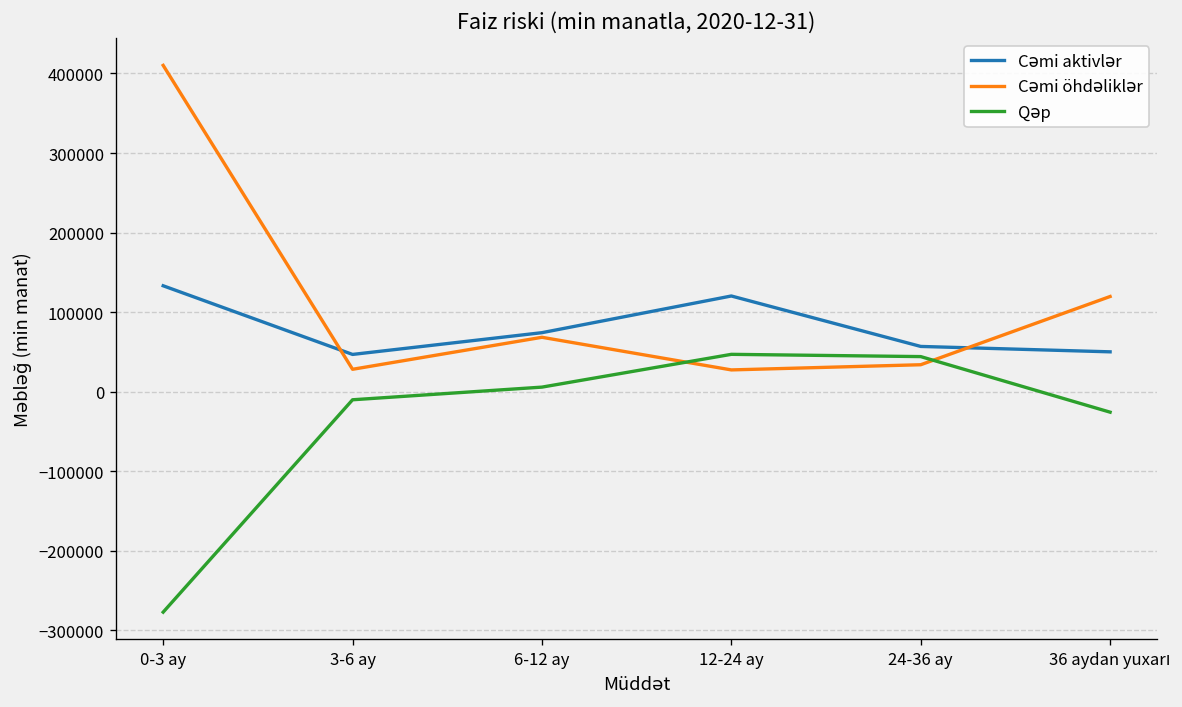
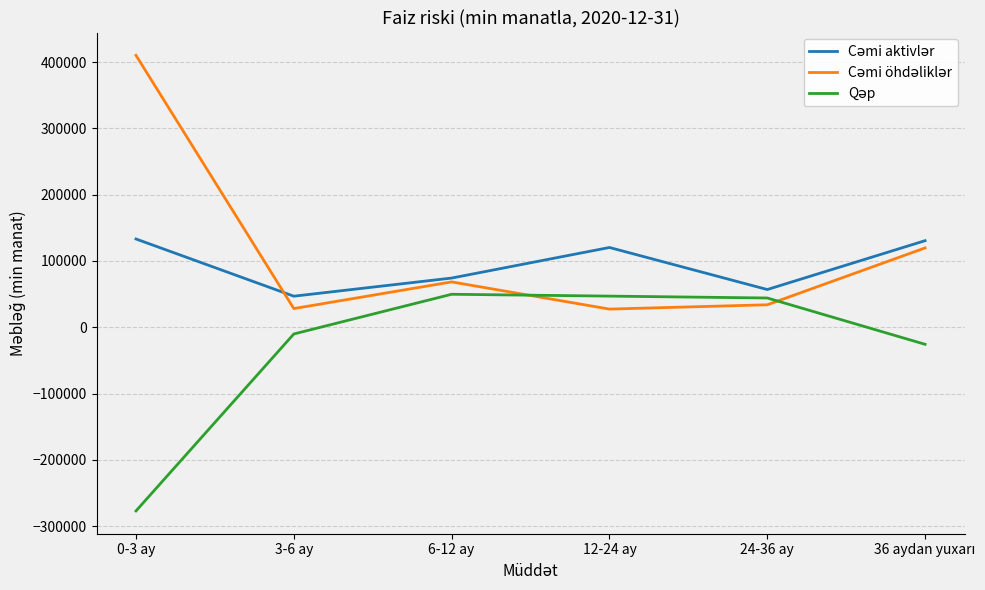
Qəp, 6-12 ay: 10000 -> 50000
Cəmi aktivlər, 36 aydan yuxarı: 50000 -> 130000
